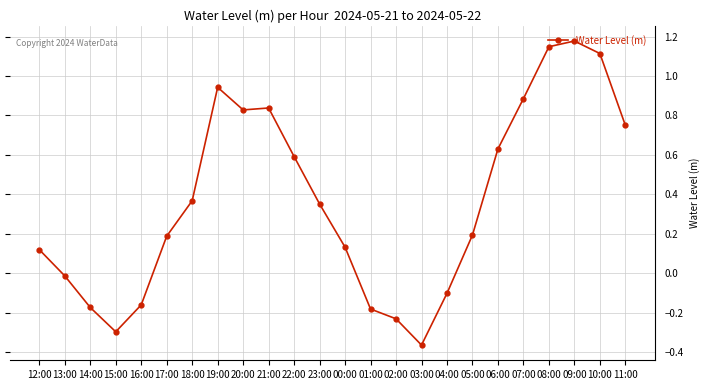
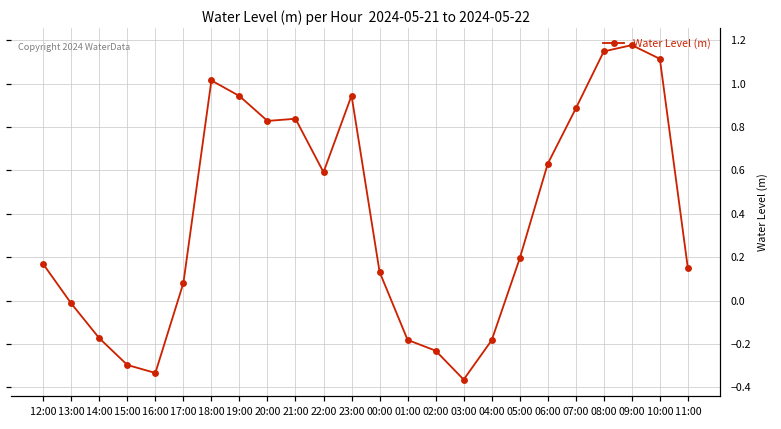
12:00: 0.12 -> 0.17
16:00: -0.16 -> -0.33
17:00: 0.19 -> 0.08
18:00: 0.37 -> 1.01
23:00: 0.35 -> 0.94
04:00: -0.10 -> -0.18
11:00: 0.75 -> 0.15
